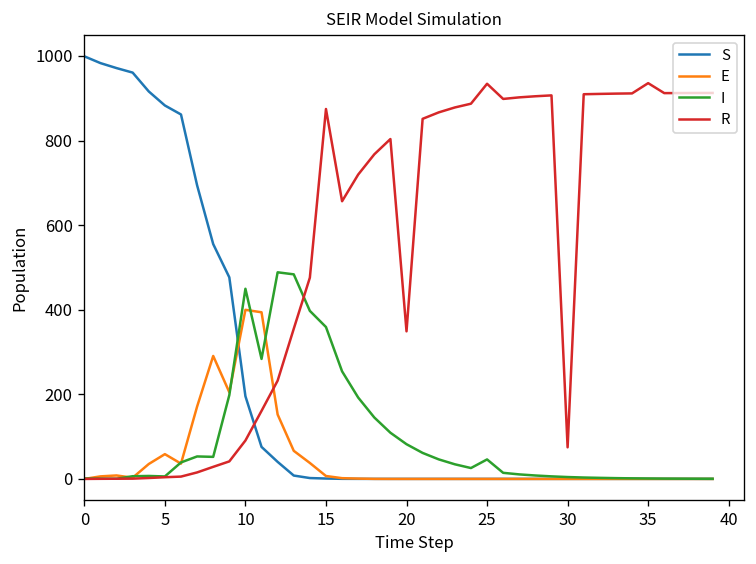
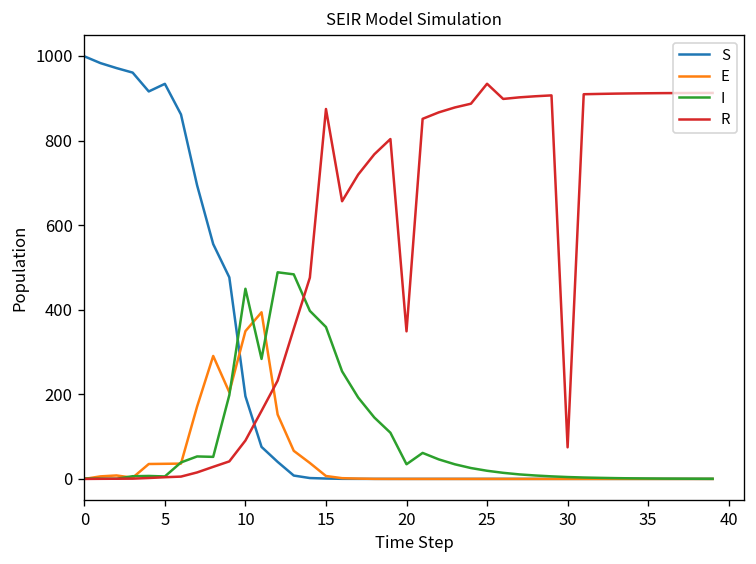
S, 5: 880 -> 930
E, 5: 60 -> 40
E, 10: 400 -> 350
I, 20: 80 -> 30
I, 25: 50 -> 20
R, 35: 940 -> 910
